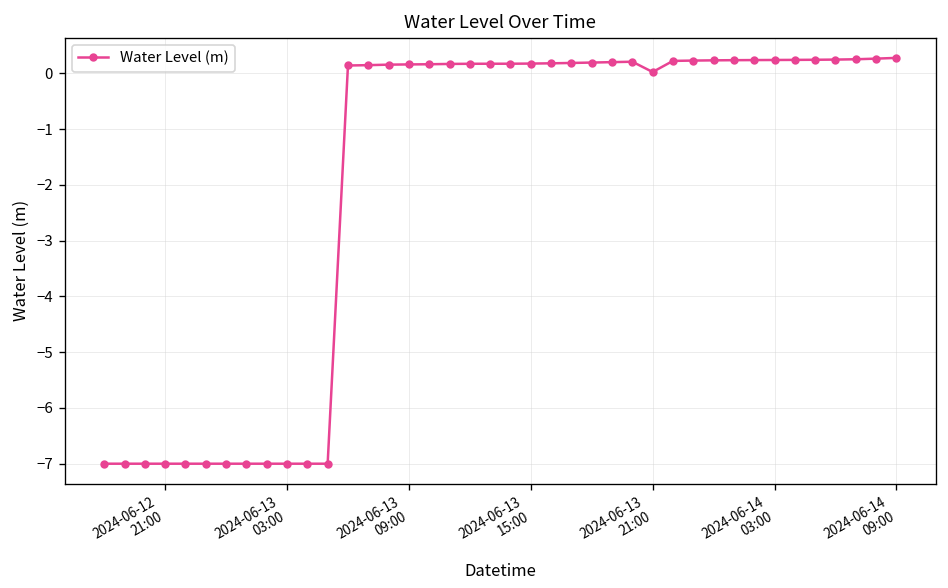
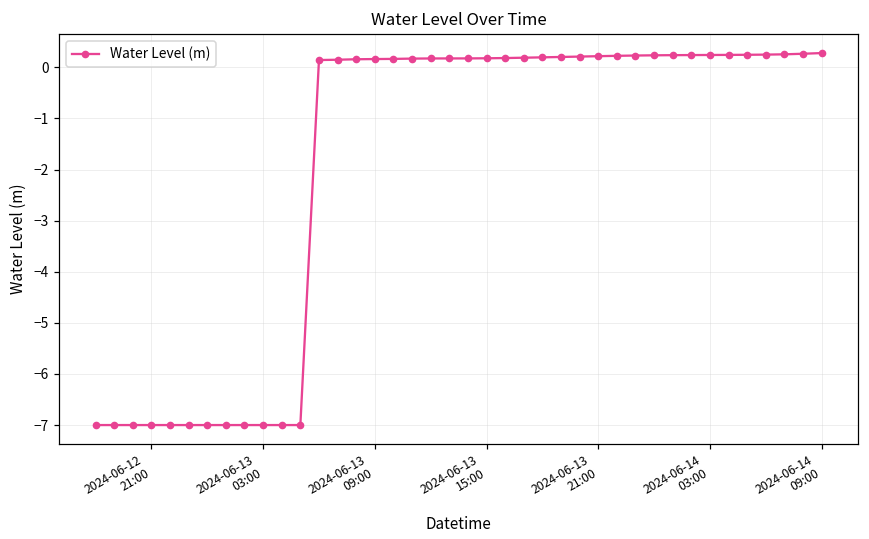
2024-06-13 21:00: 0.0 -> 0.2
